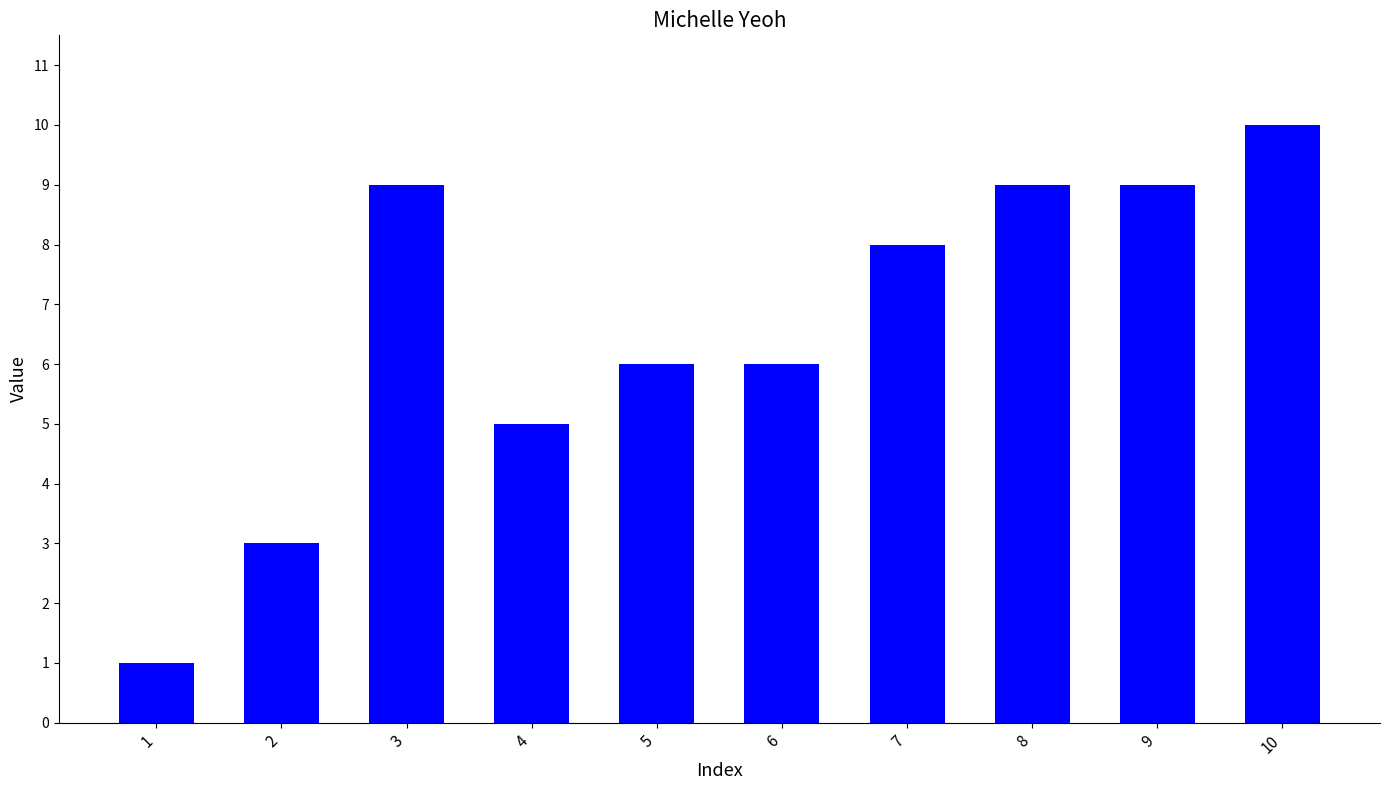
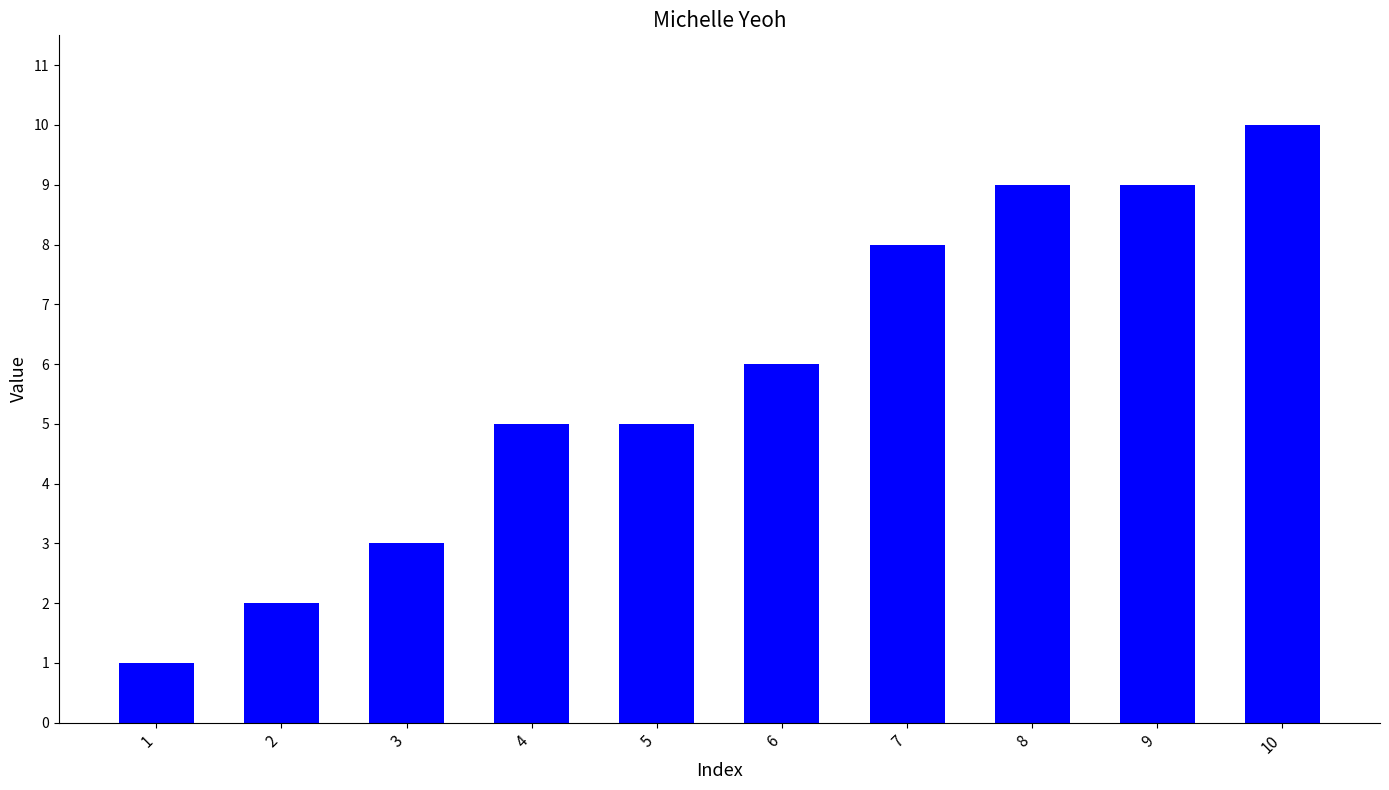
2: 3 -> 2
3: 9 -> 3
5: 6 -> 5
